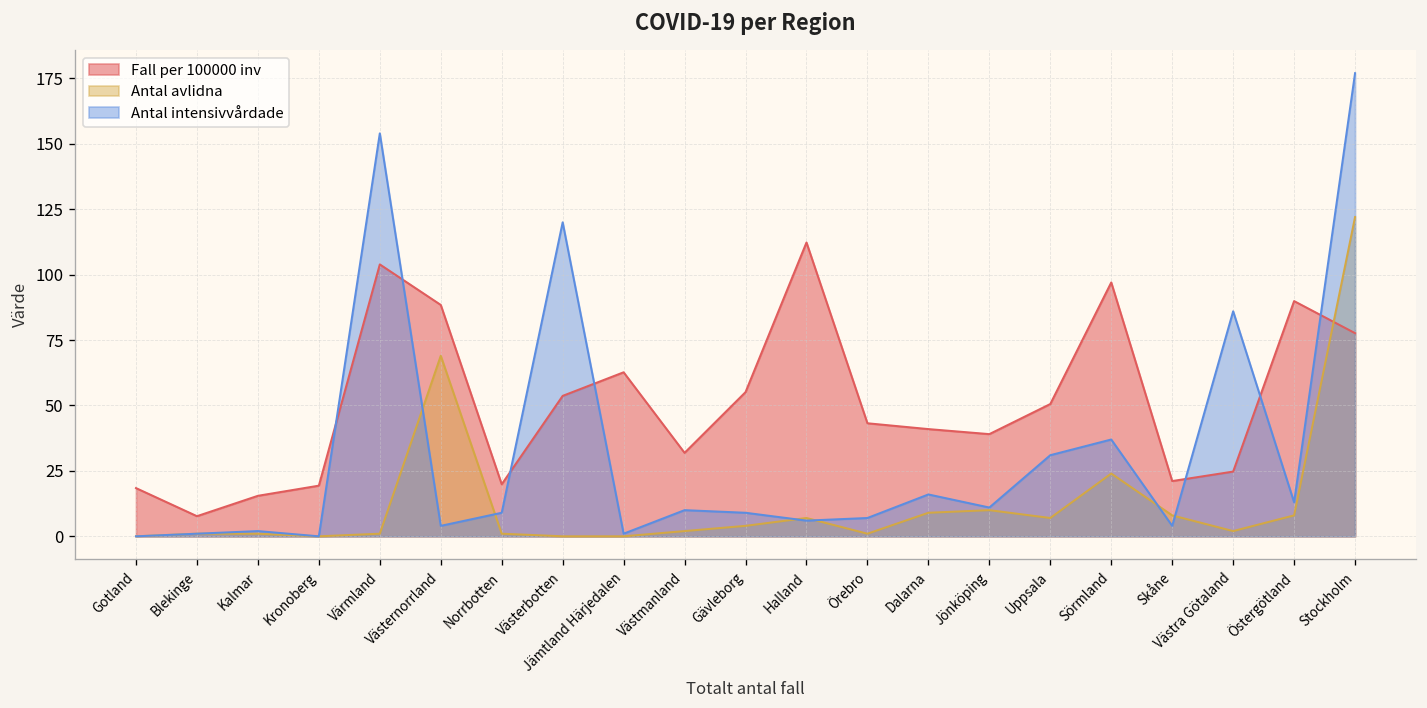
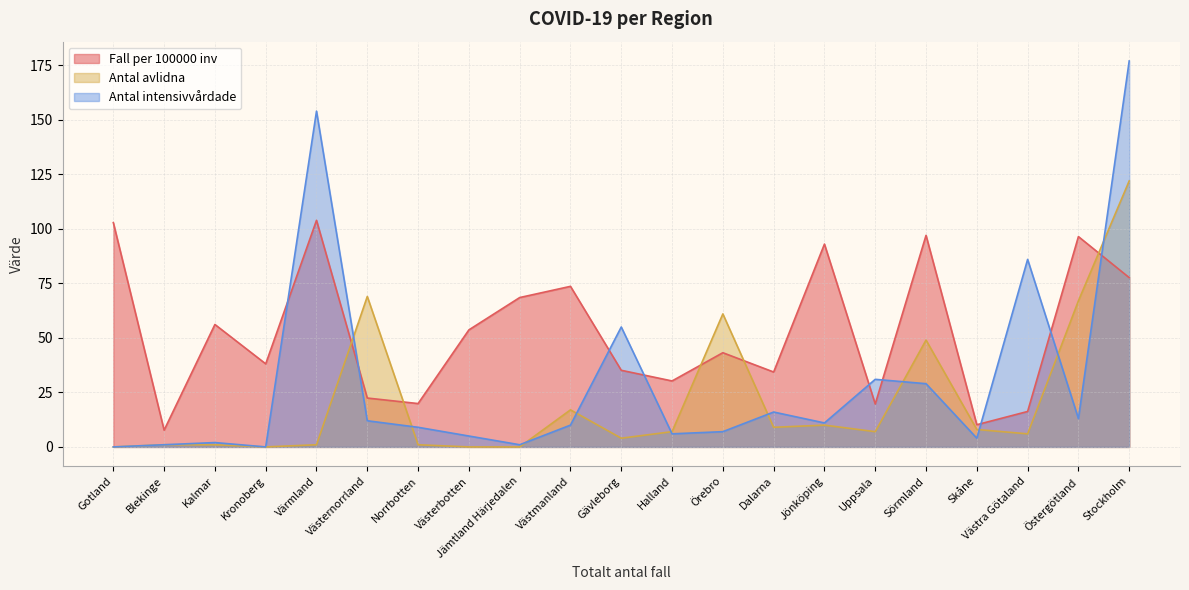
Fall per 100000 inv, Gotland: 18 -> 103
Fall per 100000 inv, Kalmar: 15 -> 56
Fall per 100000 inv, Kronoberg: 19 -> 38
Fall per 100000 inv, Västernorrland: 88 -> 22
Antal intensivvårdade, Västernorrland: 4 -> 12
Antal intensivvårdade, Västerbotten: 120 -> 5
Fall per 100000 inv, Jämtland Härjedalen: 63 -> 68
Fall per 100000 inv, Västmanland: 32 -> 74
Antal avlidna, Västmanland: 2 -> 17
Fall per 100000 inv, Gävleborg: 55 -> 35
Antal intensivvårdade, Gävleborg: 9 -> 55
Fall per 100000 inv, Halland: 112 -> 30
Antal avlidna, Örebro: 1 -> 61
Fall per 100000 inv, Dalarna: 41 -> 34
Fall per 100000 inv, Jönköping: 39 -> 93
Fall per 100000 inv, Uppsala: 51 -> 20
Antal avlidna, Sörmland: 24 -> 49
Antal intensivvårdade, Sörmland: 37 -> 29
Fall per 100000 inv, Skåne: 21 -> 10
Fall per 100000 inv, Västra Götaland: 25 -> 16
Antal avlidna, Västra Götaland: 2 -> 6
Fall per 100000 inv, Östergötland: 90 -> 96
Antal avlidna, Östergötland: 8 -> 67
